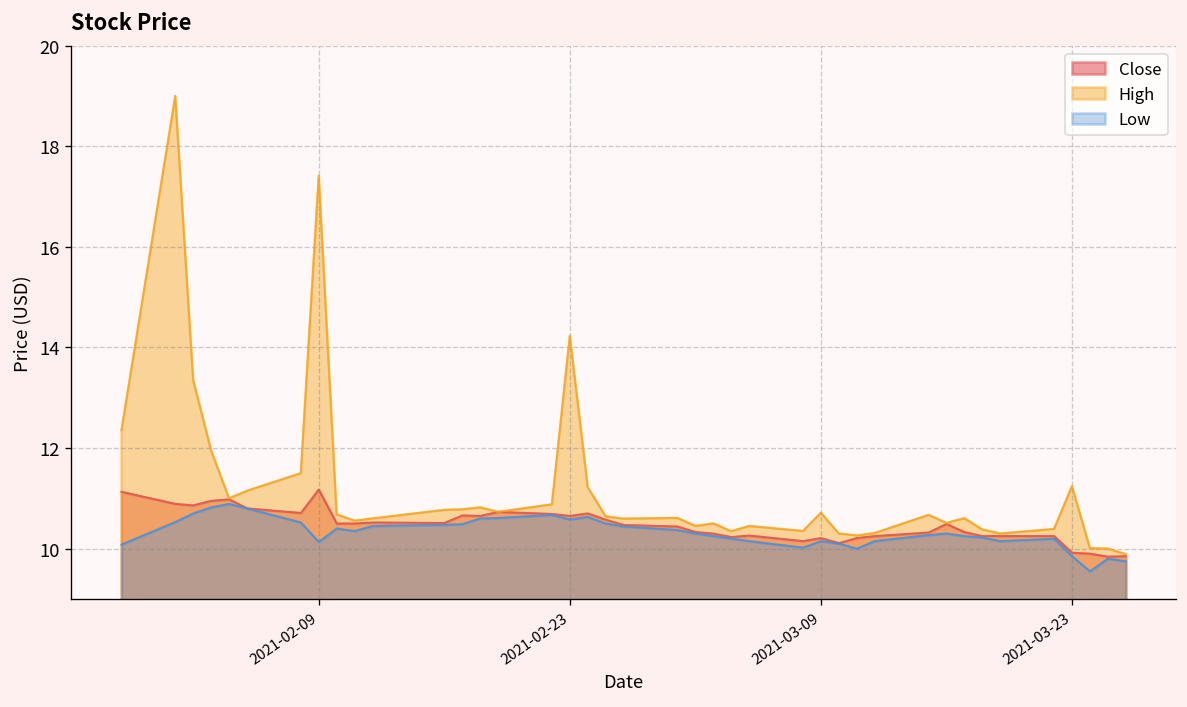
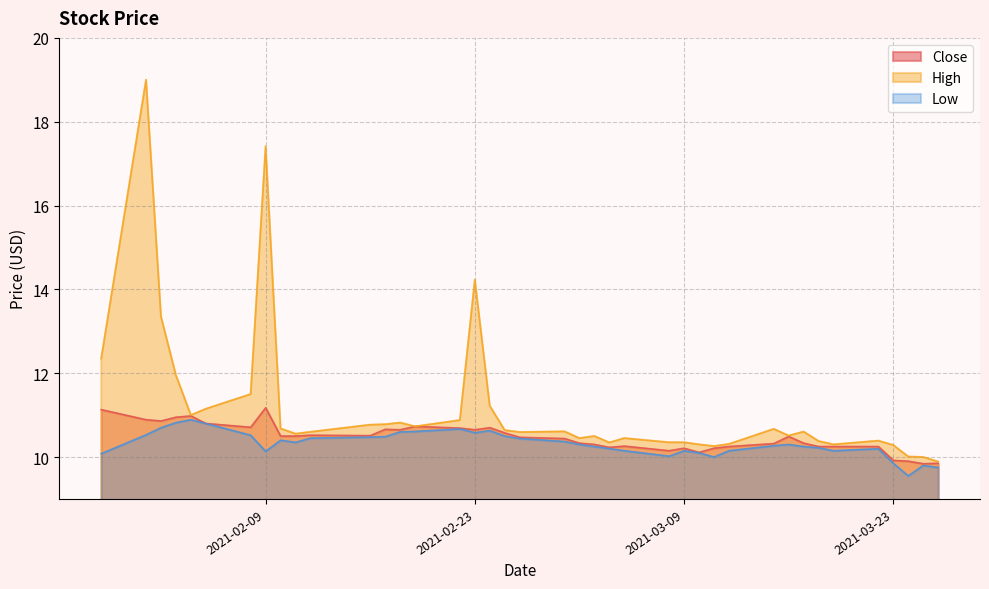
High, 2021-03-09: 10.7 -> 10.4
High, 2021-03-23: 11.2 -> 10.3
